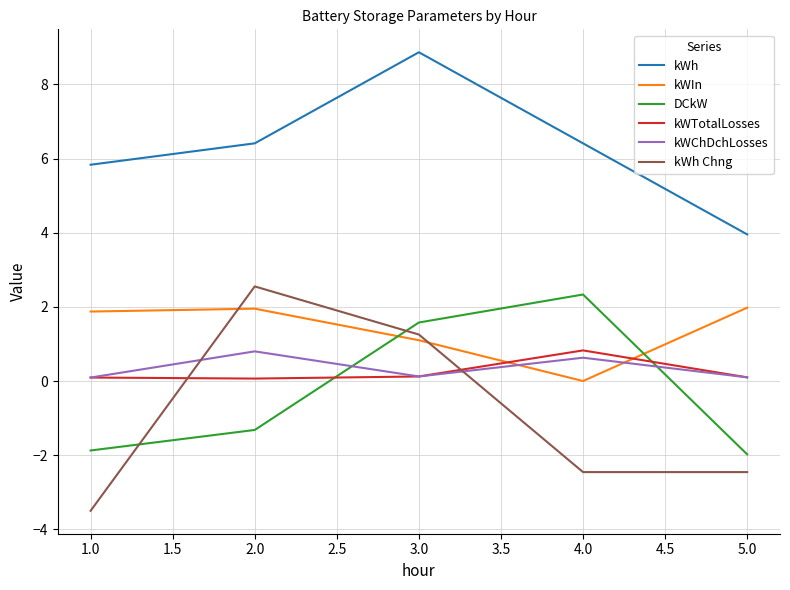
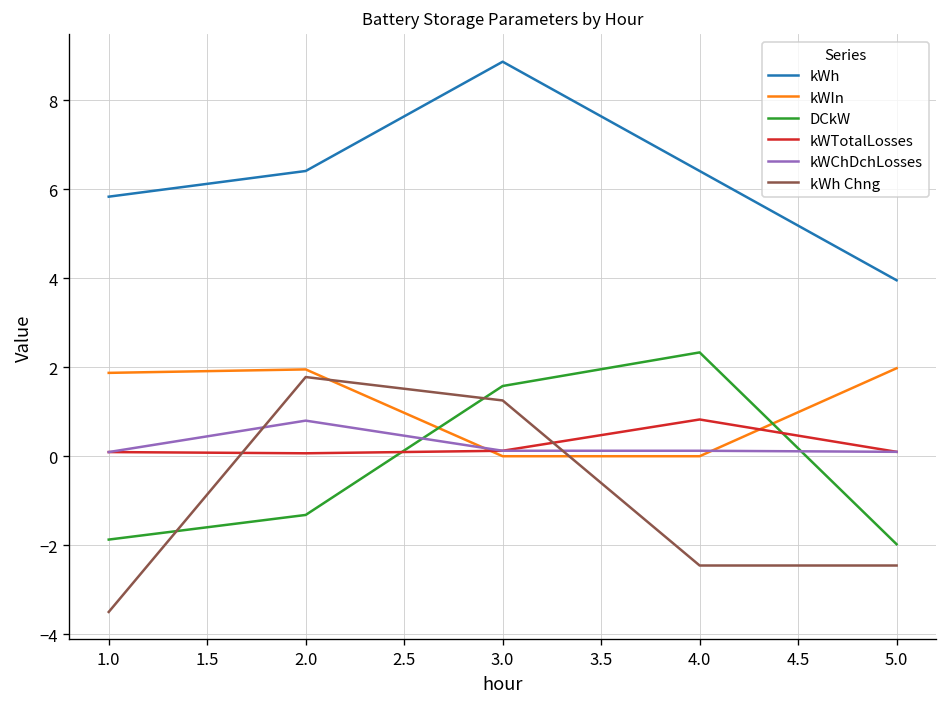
kWh Chng, 2.0: 2.6 -> 1.8
kWIn, 3.0: 1.1 -> 0.0
kWChDchLosses, 4.0: 0.6 -> 0.1
